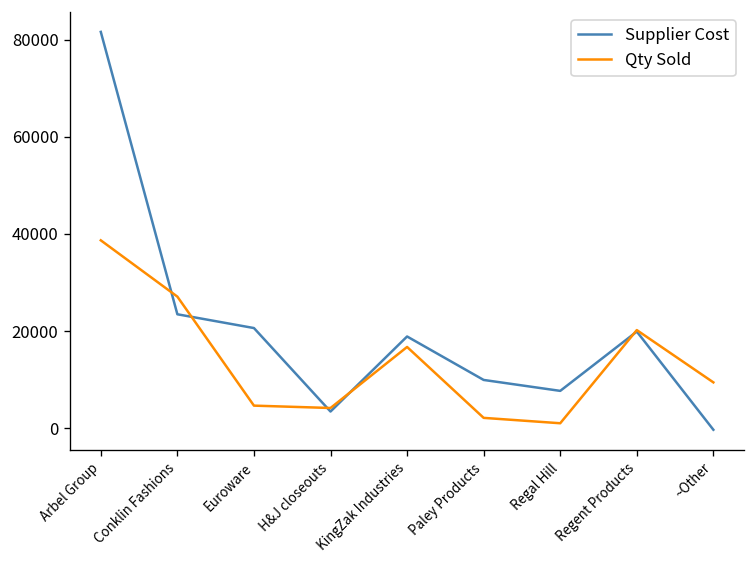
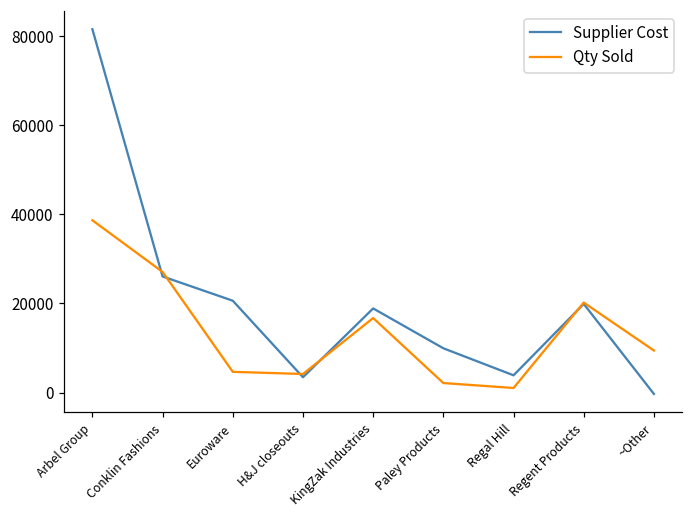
Supplier Cost, Conklin Fashions: 23000 -> 26000
Supplier Cost, Regal Hill: 8000 -> 4000
